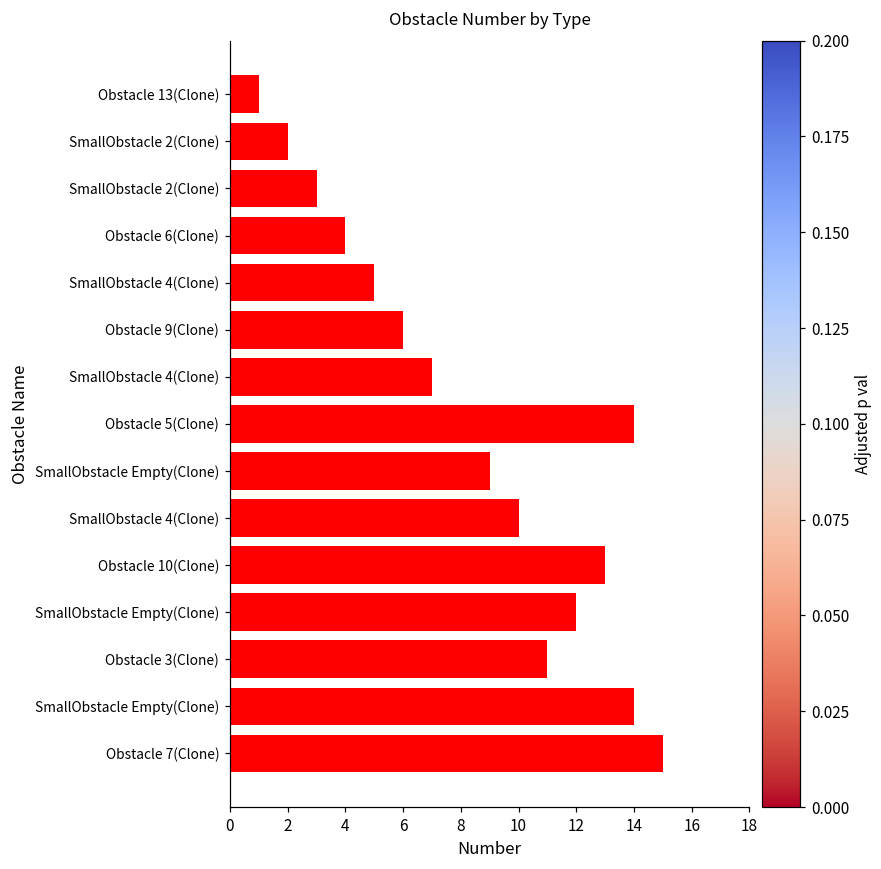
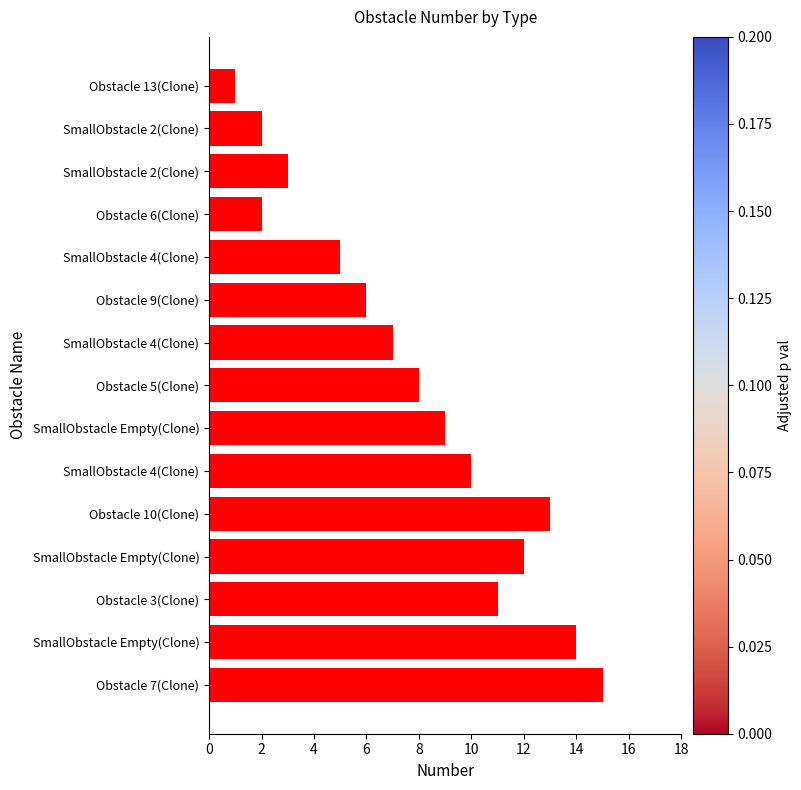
Obstacle 6(Clone): 4 -> 2
Obstacle 5(Clone): 14 -> 8
